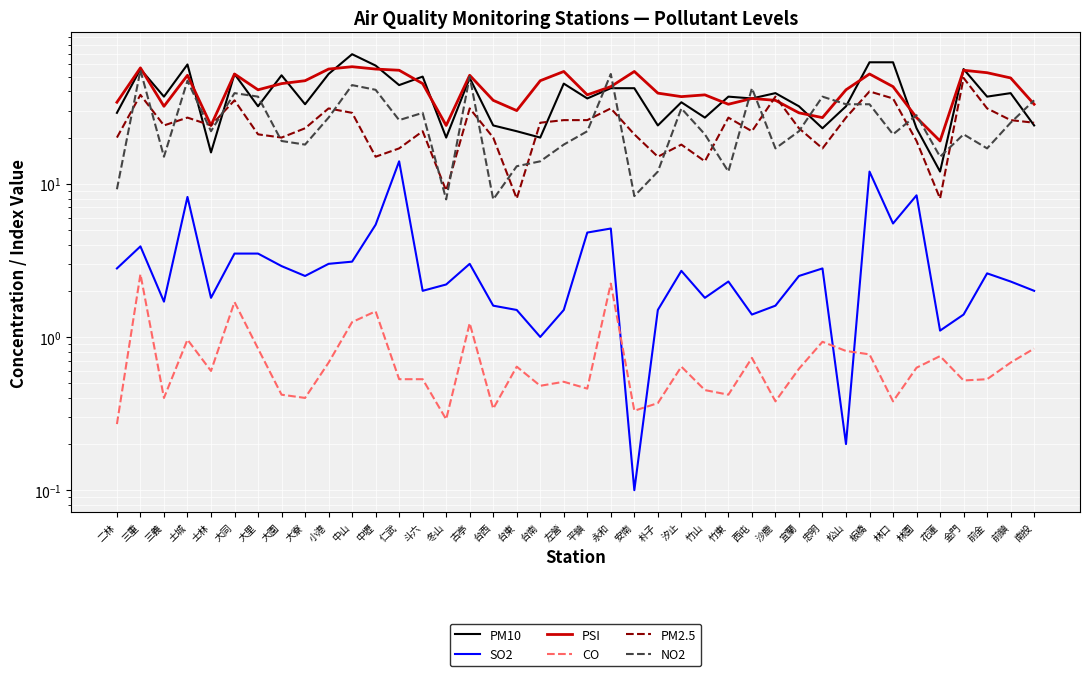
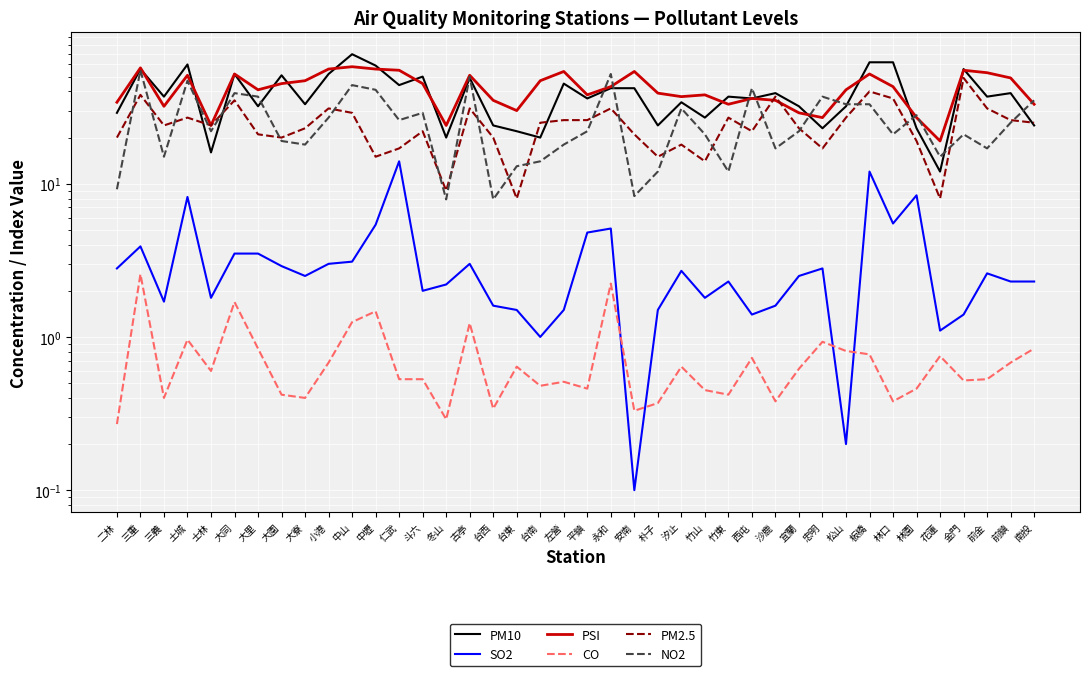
CO, 林園: 0.63 -> 0.46
SO2, 南投: 2.0 -> 2.3
